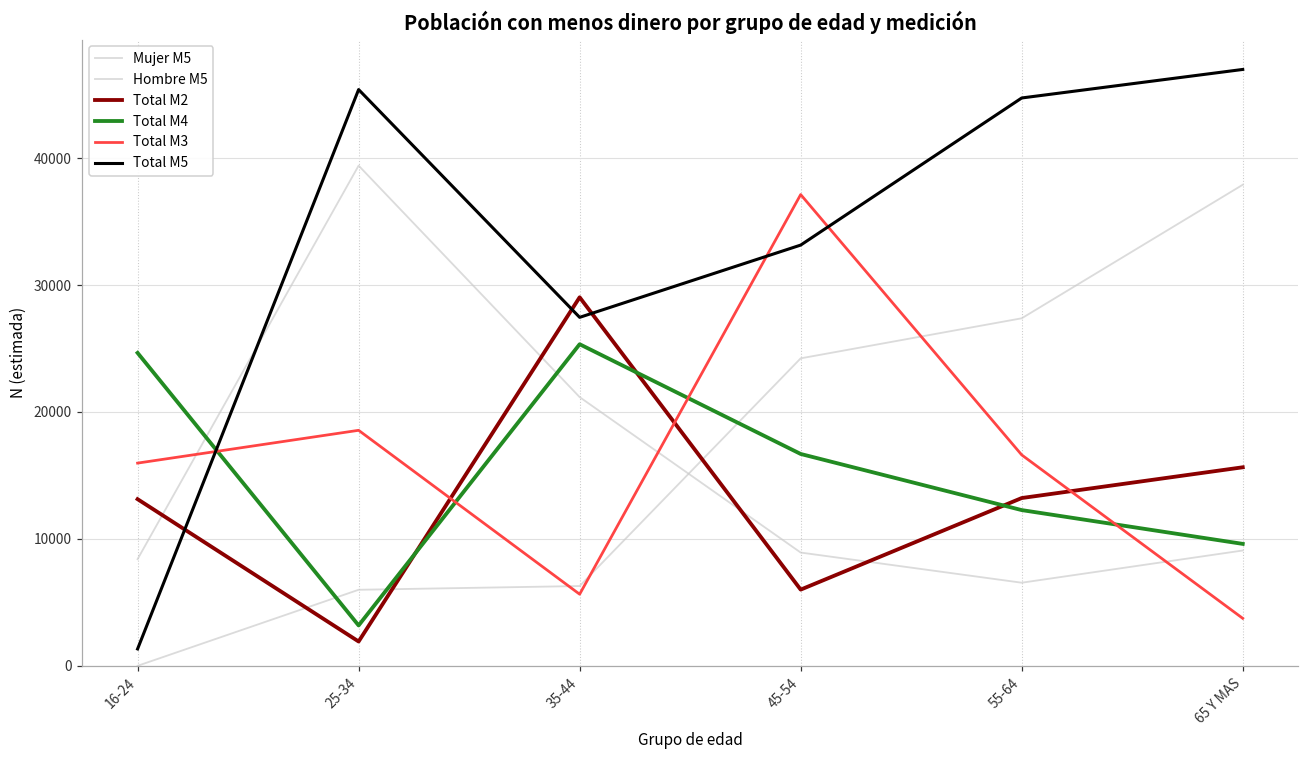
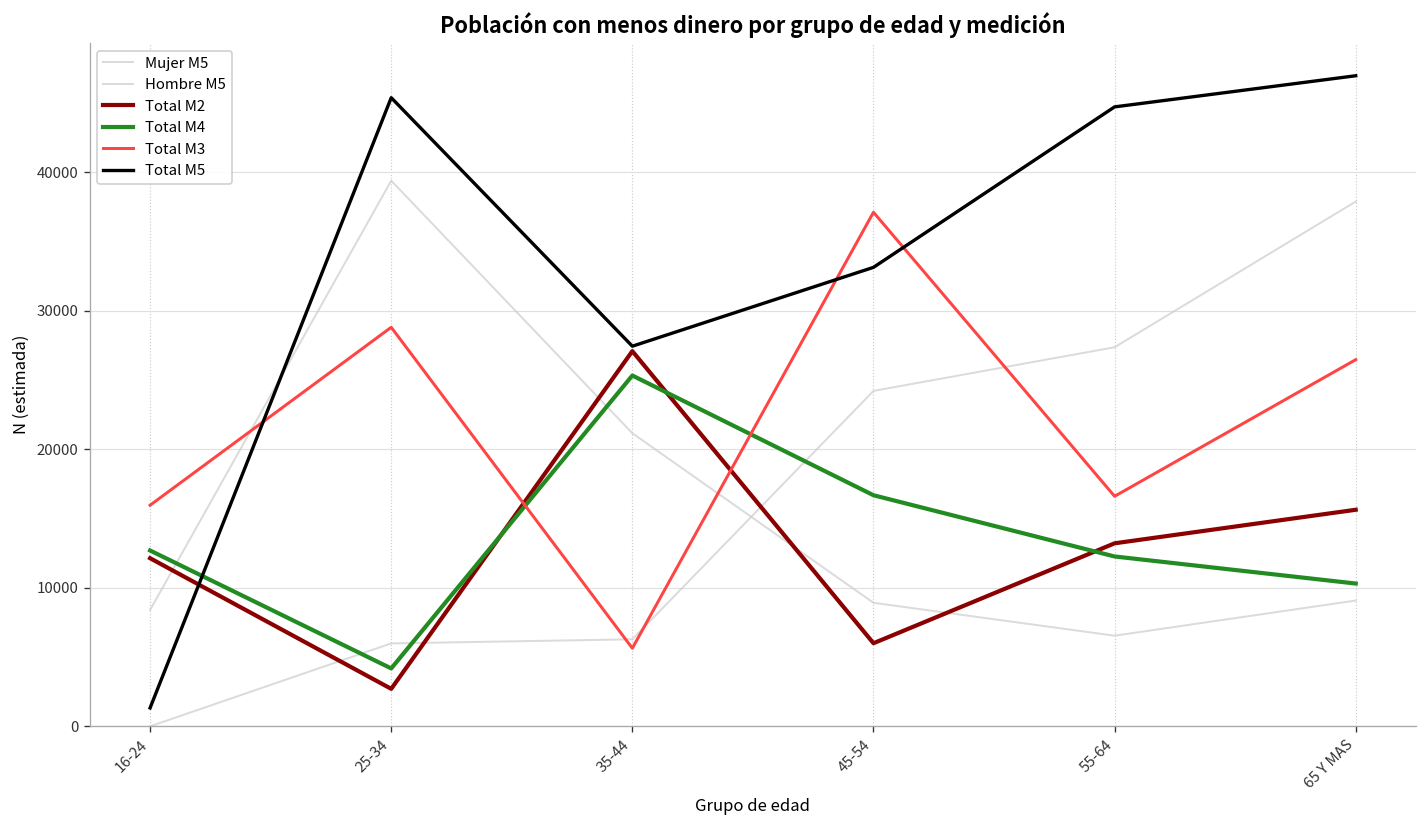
Total M2, 16-24: 13100 -> 12100
Total M4, 16-24: 24700 -> 12700
Total M2, 25-34: 1900 -> 2700
Total M4, 25-34: 3200 -> 4200
Total M3, 25-34: 18600 -> 28800
Total M2, 35-44: 29000 -> 27100
Total M4, 65 Y MAS: 9600 -> 10300
Total M3, 65 Y MAS: 3700 -> 26500
